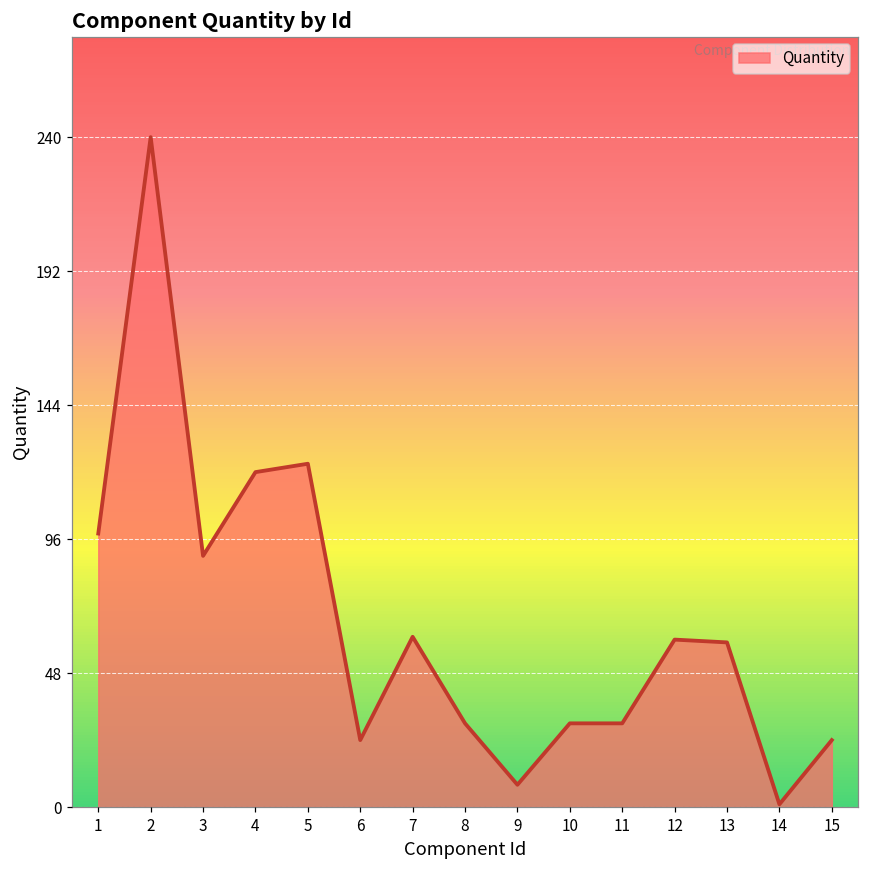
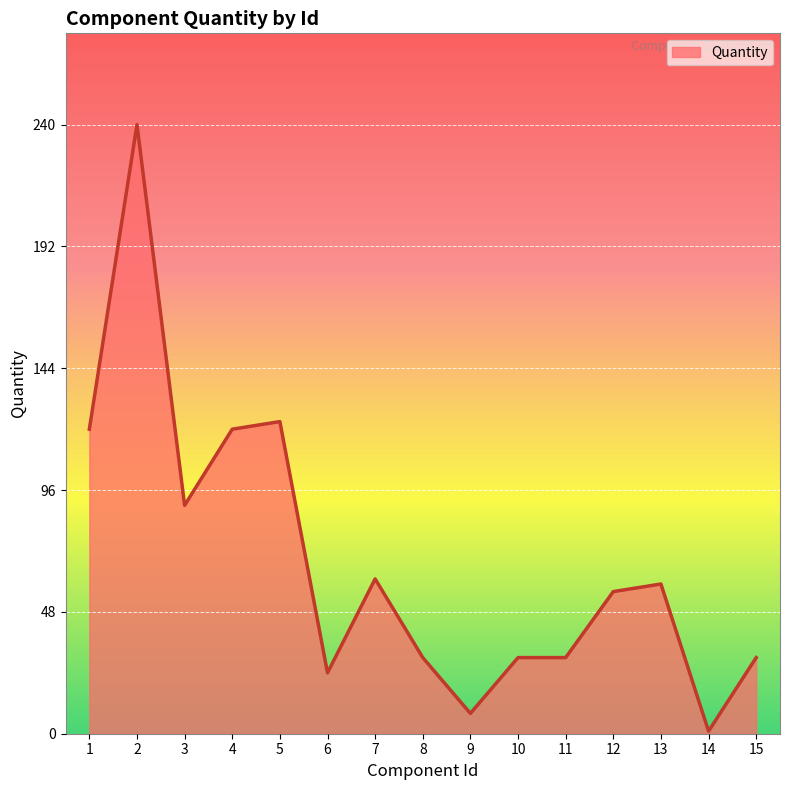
1: 98 -> 120
12: 60 -> 56
15: 24 -> 30
